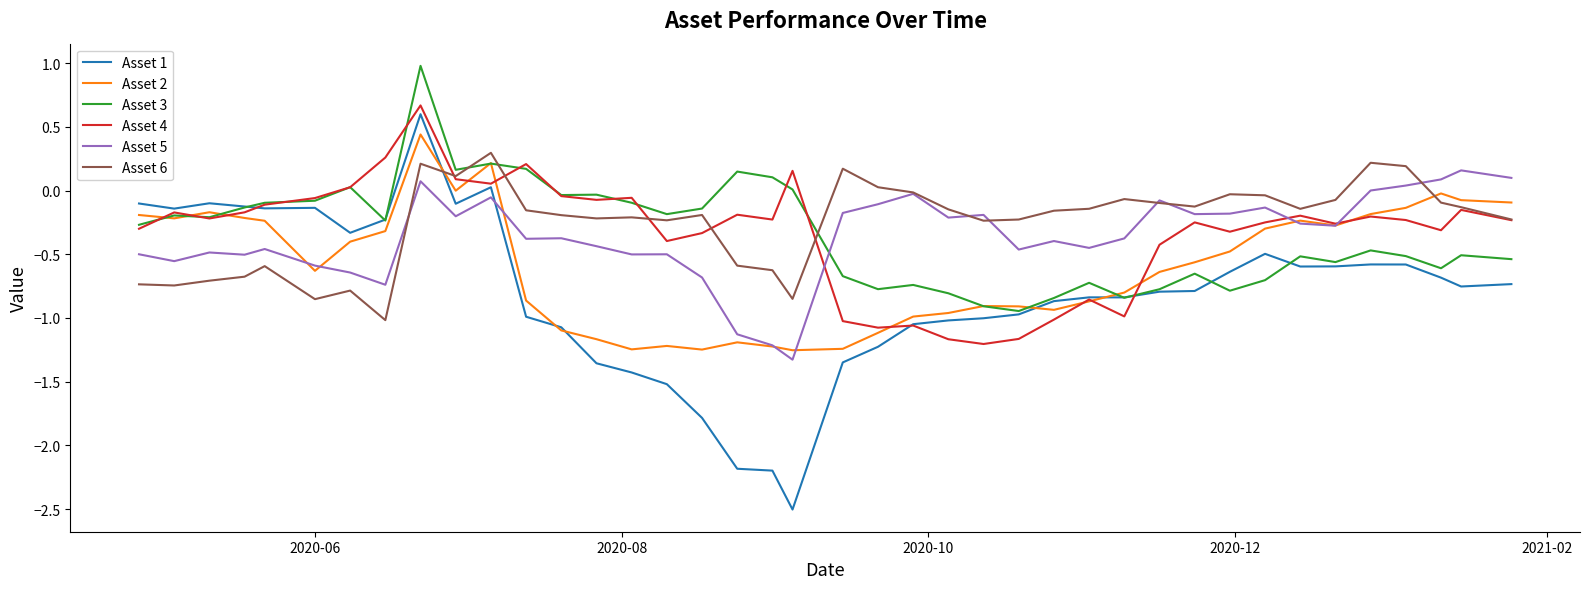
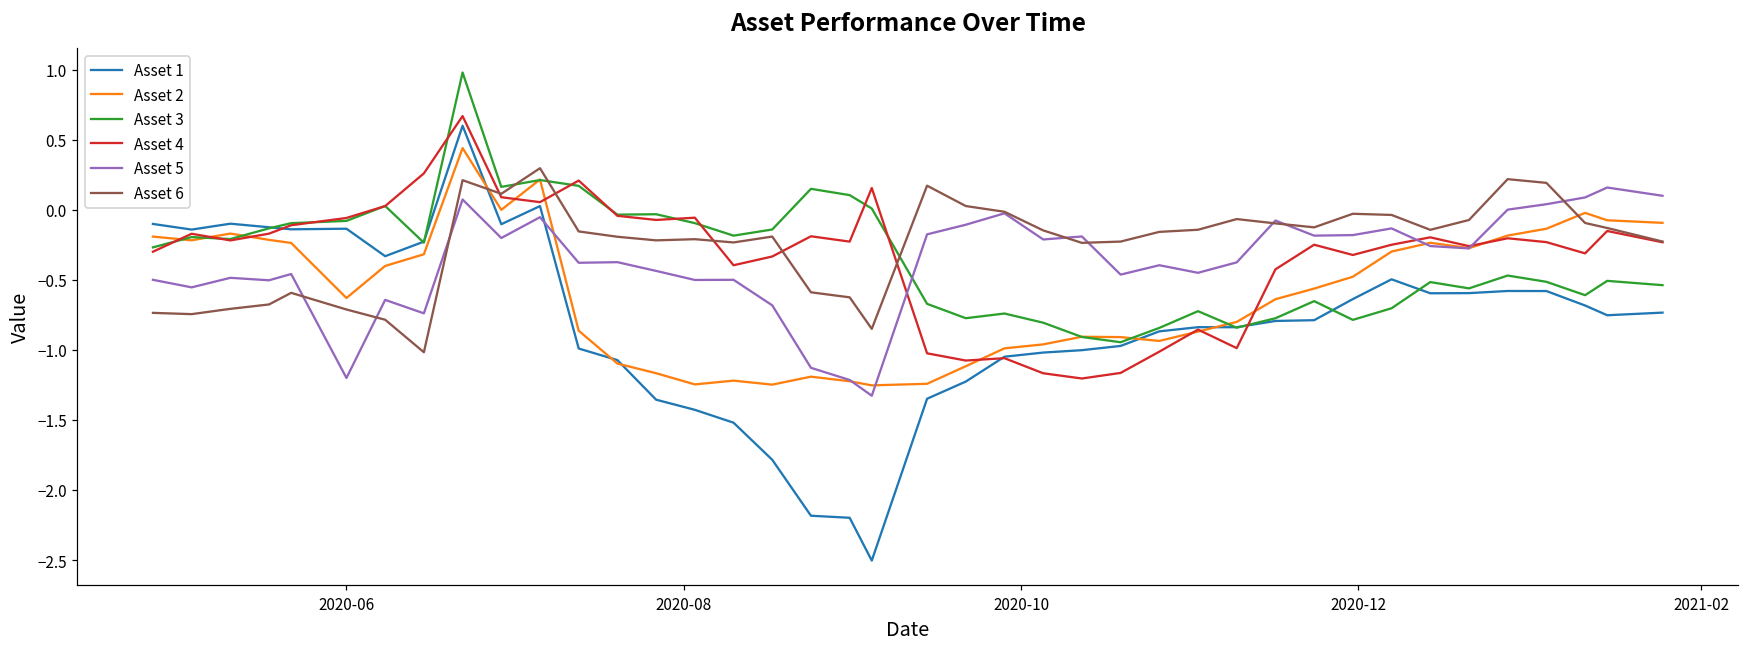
Asset 5, 2020-06: -0.59 -> -1.20
Asset 6, 2020-06: -0.85 -> -0.71
